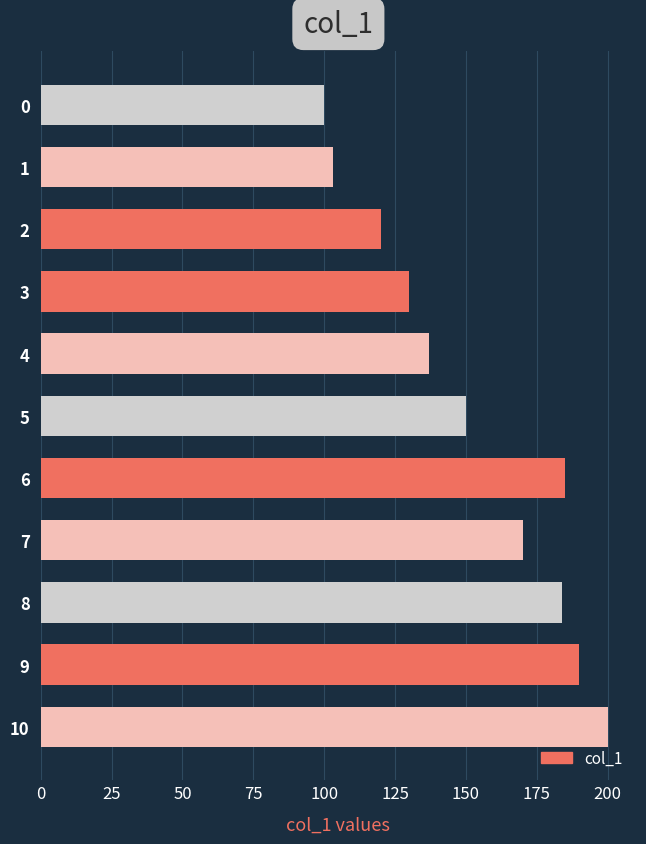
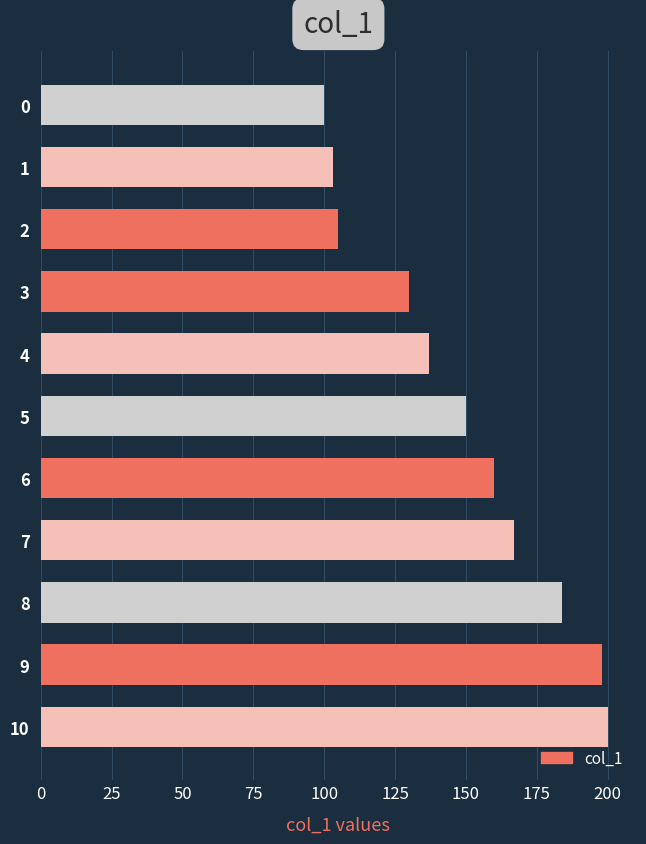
2: 120 -> 105
6: 185 -> 160
7: 170 -> 167
9: 190 -> 198
